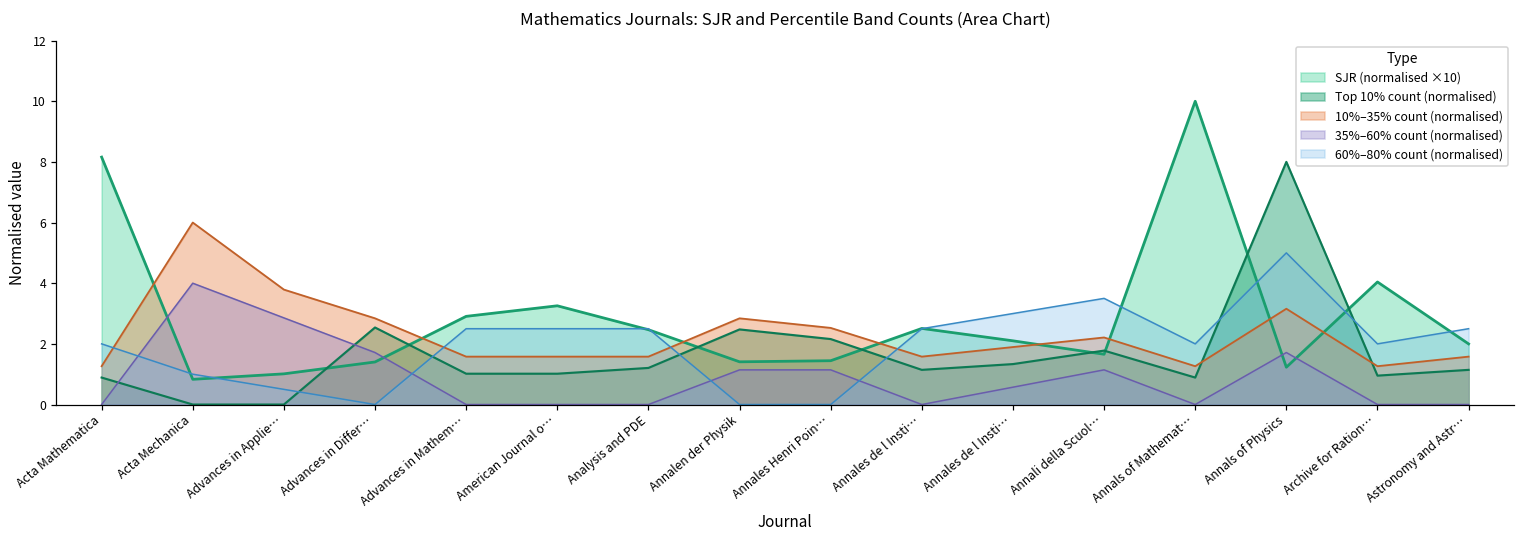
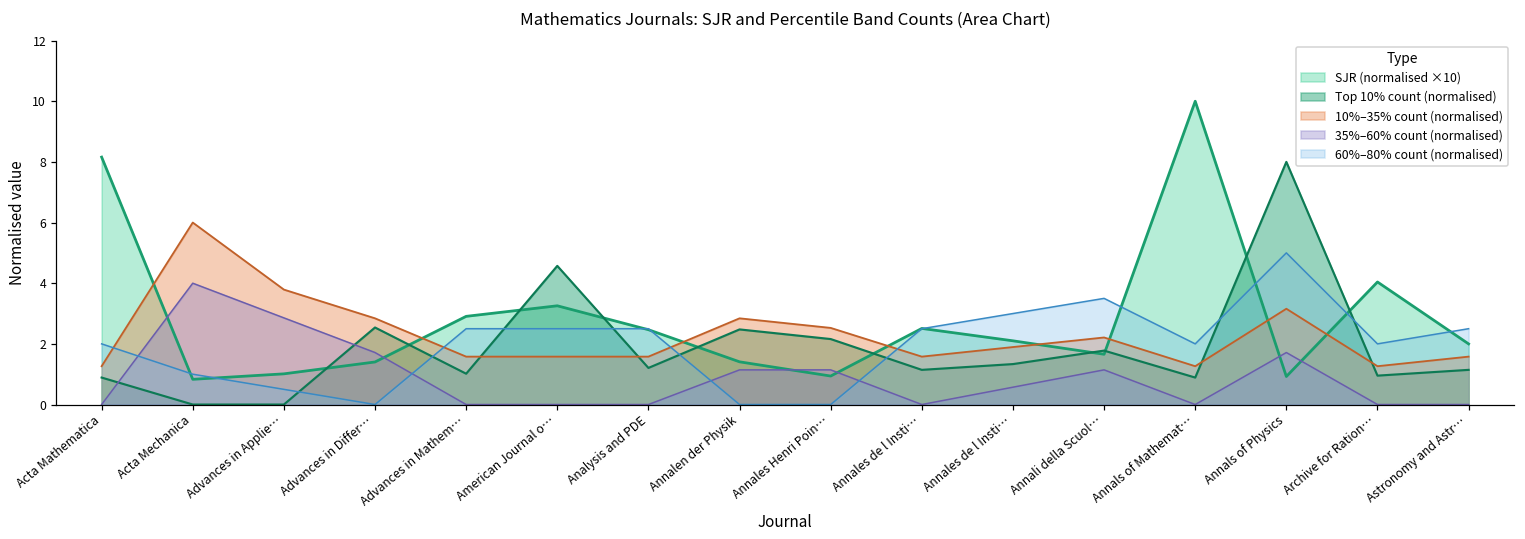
Top 10% count (normalised), American Journal o…: 1.0 -> 4.6
SJR (normalised ×10), Annales Henri Poin…: 1.4 -> 0.9
SJR (normalised ×10), Annals of Physics: 1.2 -> 0.9
